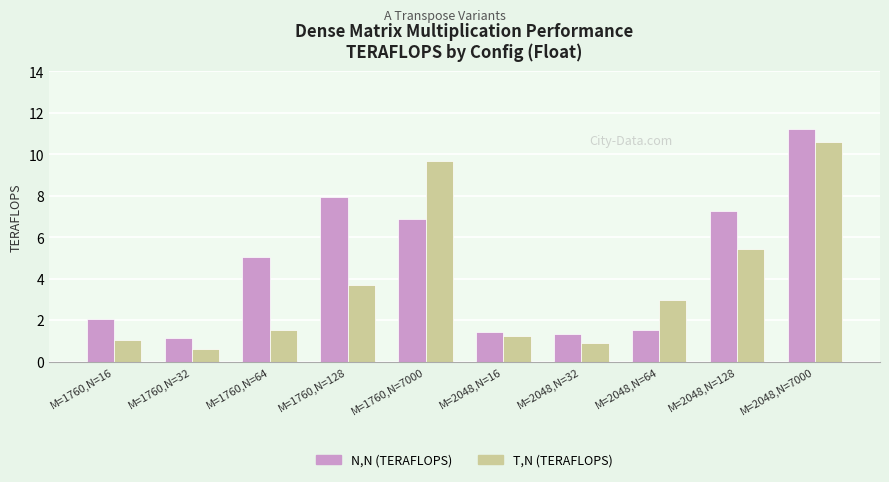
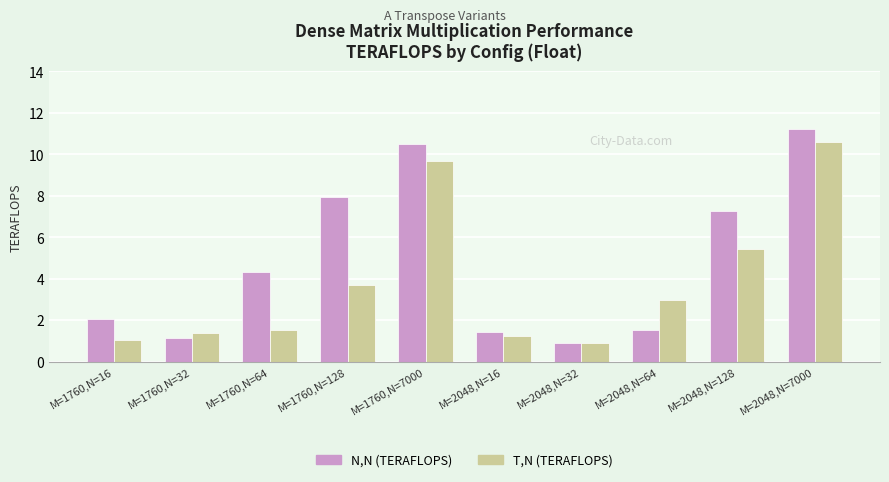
T,N (TERAFLOPS), M=1760,N=32: 0.6 -> 1.4
N,N (TERAFLOPS), M=1760,N=64: 5.0 -> 4.3
N,N (TERAFLOPS), M=1760,N=7000: 6.9 -> 10.5
N,N (TERAFLOPS), M=2048,N=32: 1.3 -> 0.9
